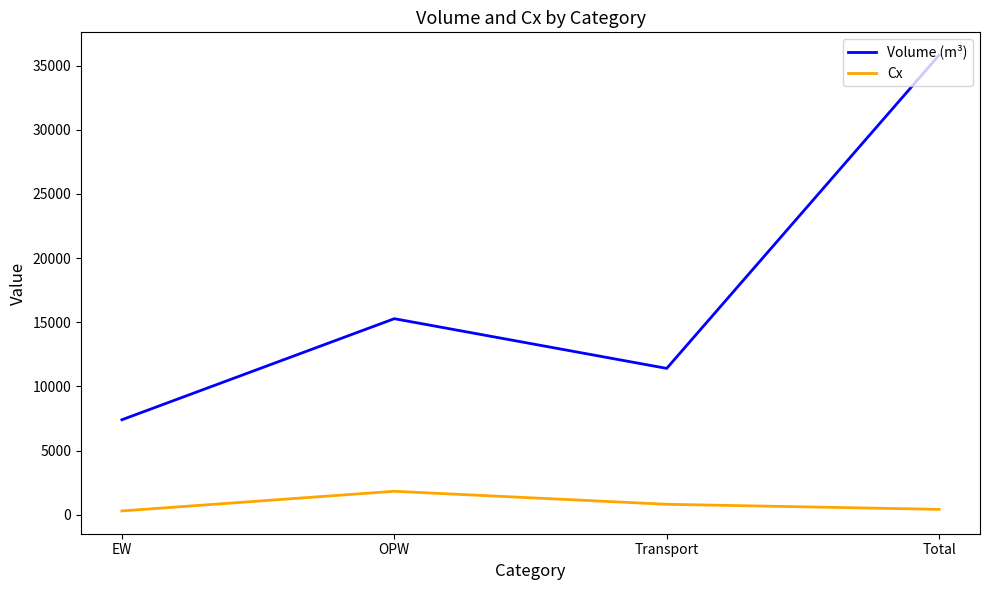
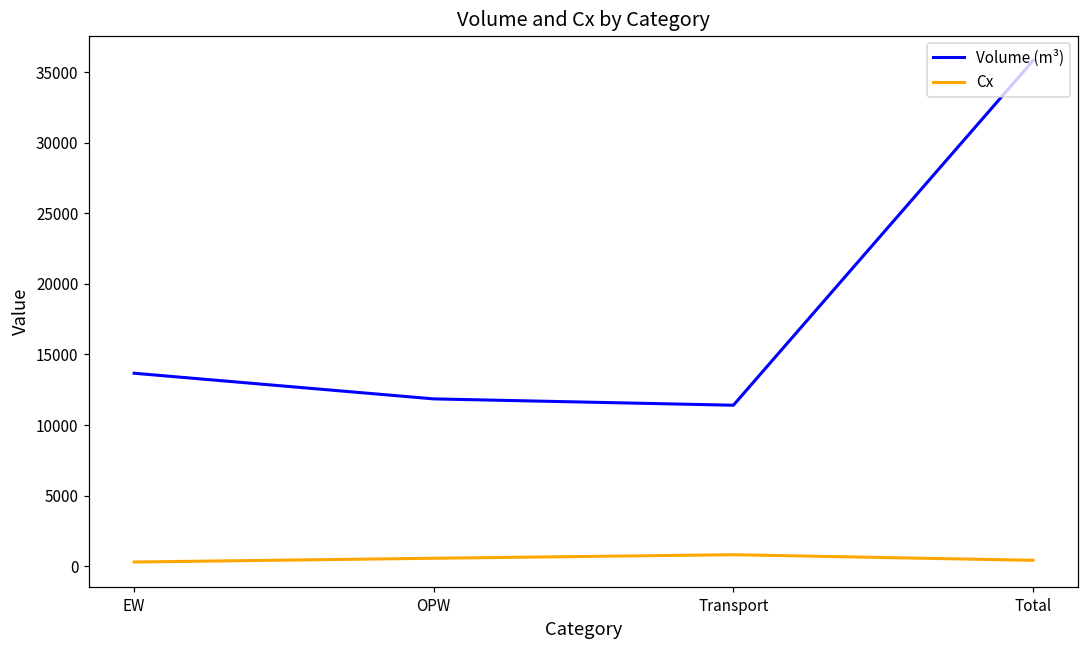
Volume (m³), EW: 7400 -> 13700
Volume (m³), OPW: 15300 -> 11900
Cx, OPW: 1800 -> 600
